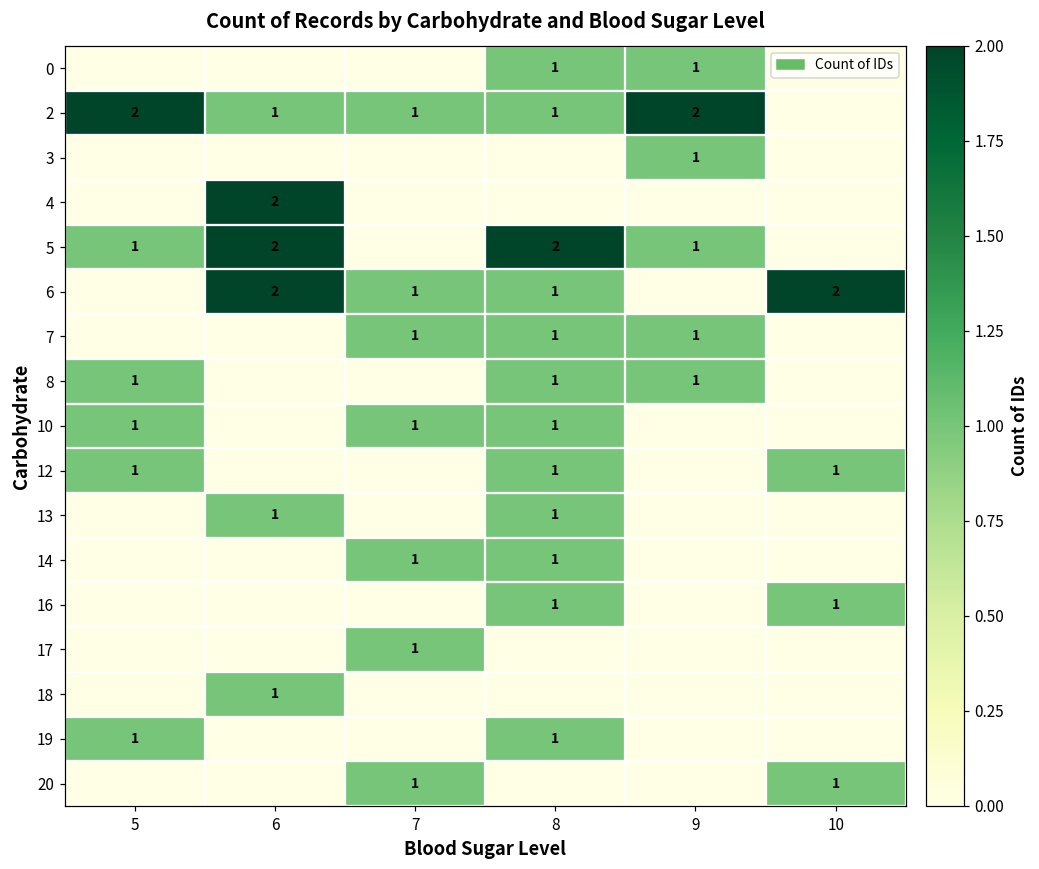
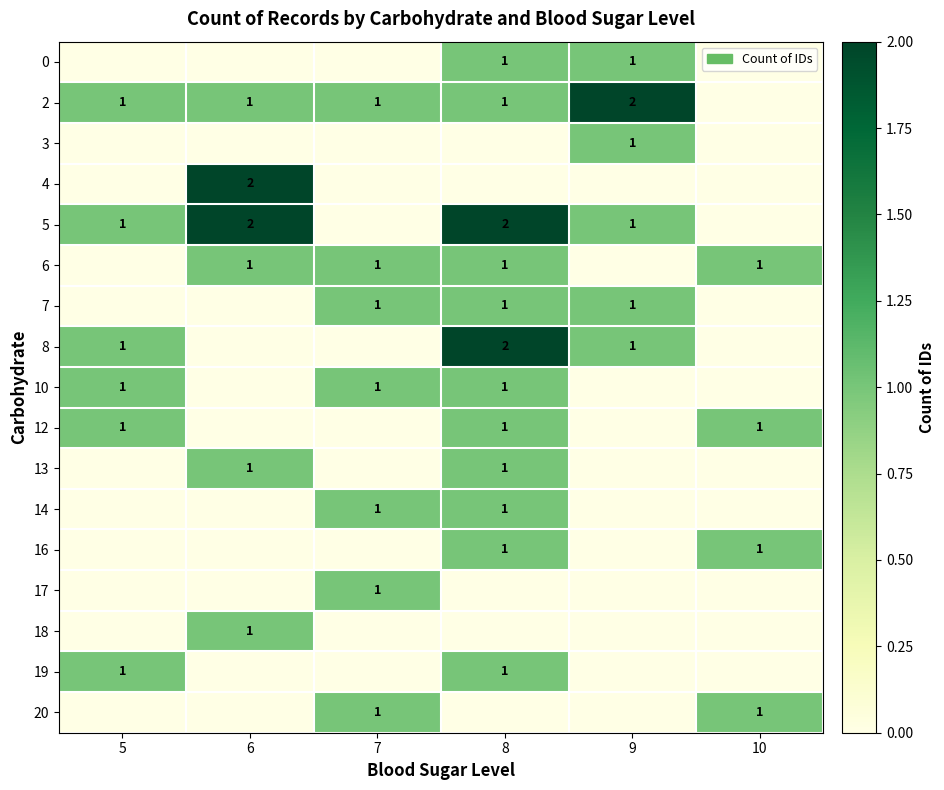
2, 5: 2 -> 1
6, 6: 2 -> 1
6, 10: 2 -> 1
8, 8: 1 -> 2
